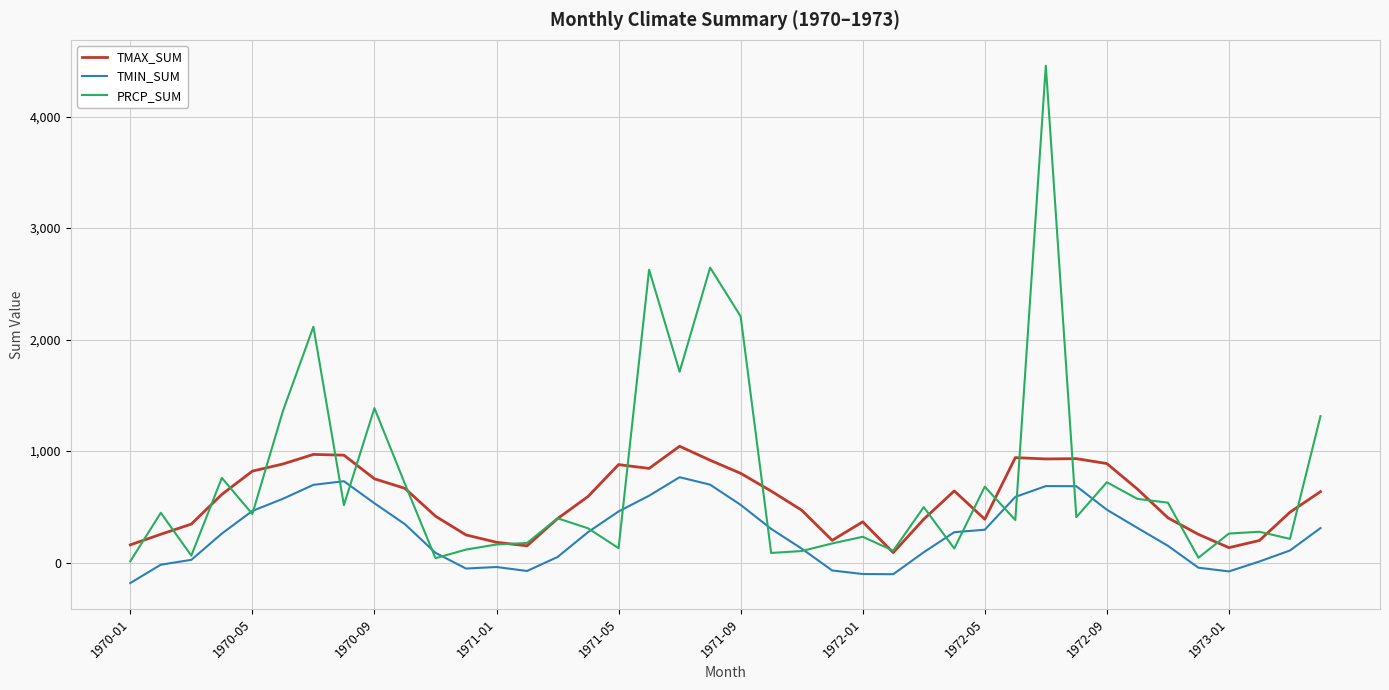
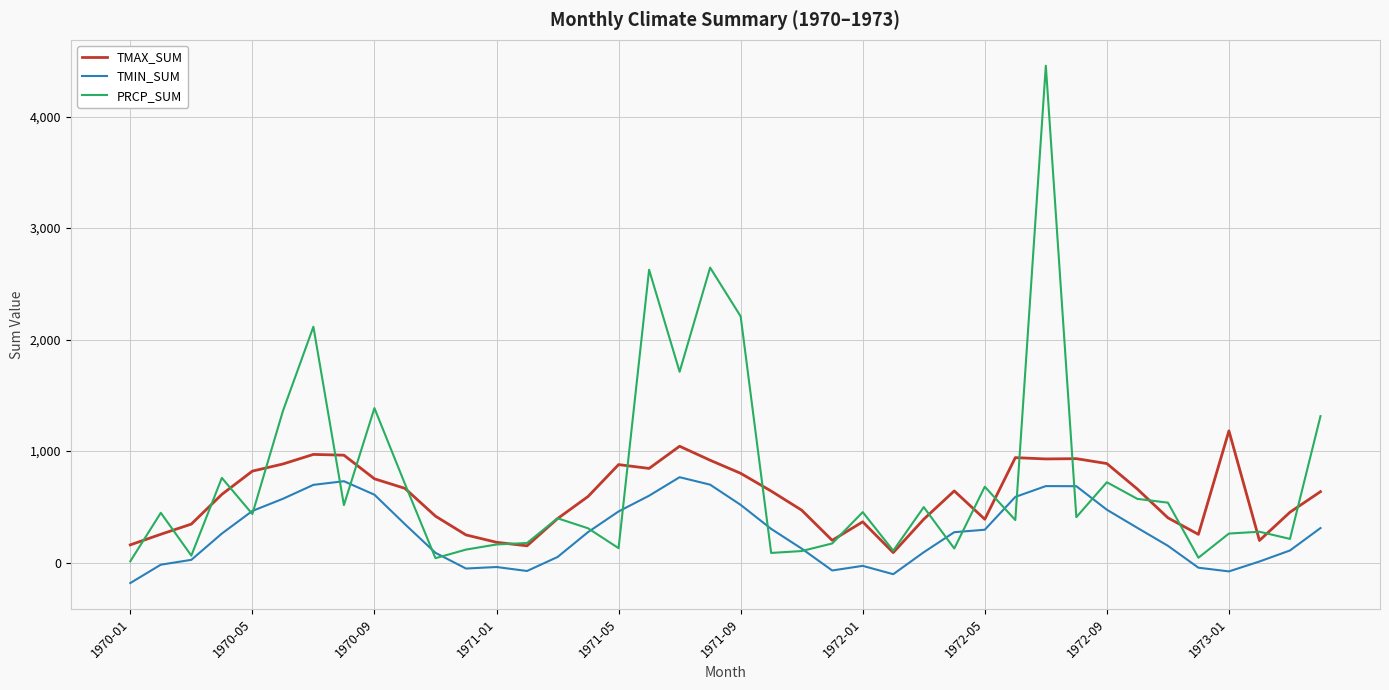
TMIN_SUM, 1970-09: 530 -> 610
TMIN_SUM, 1972-01: -100 -> -30
PRCP_SUM, 1972-01: 230 -> 450
TMAX_SUM, 1973-01: 130 -> 1,180
